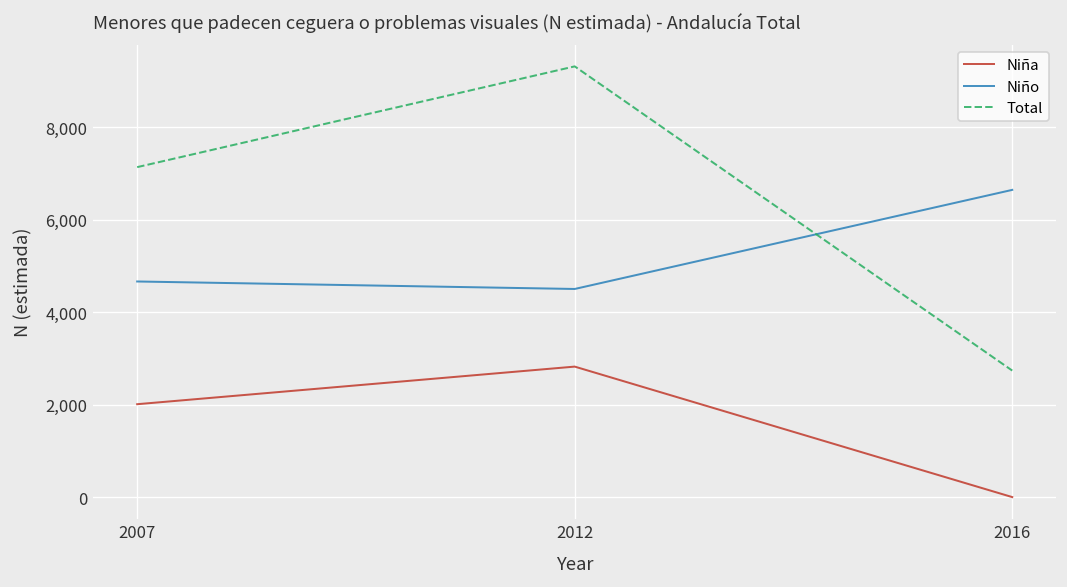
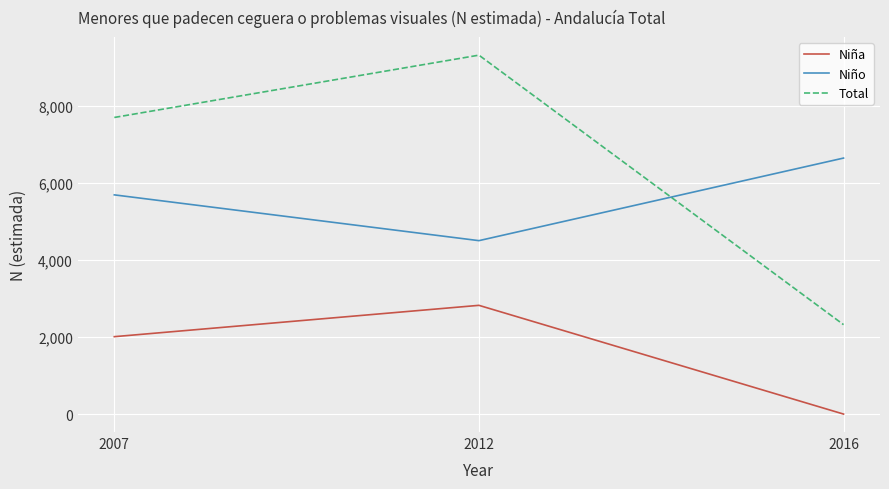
Niño, 2007: 4,700 -> 5,700
Total, 2007: 7,100 -> 7,700
Total, 2016: 2,700 -> 2,300
